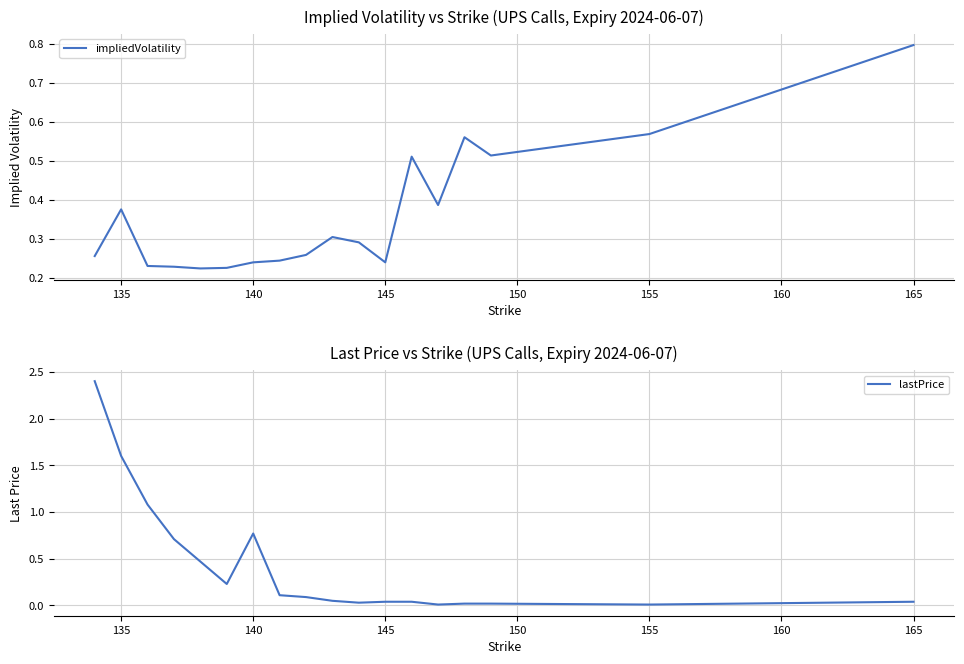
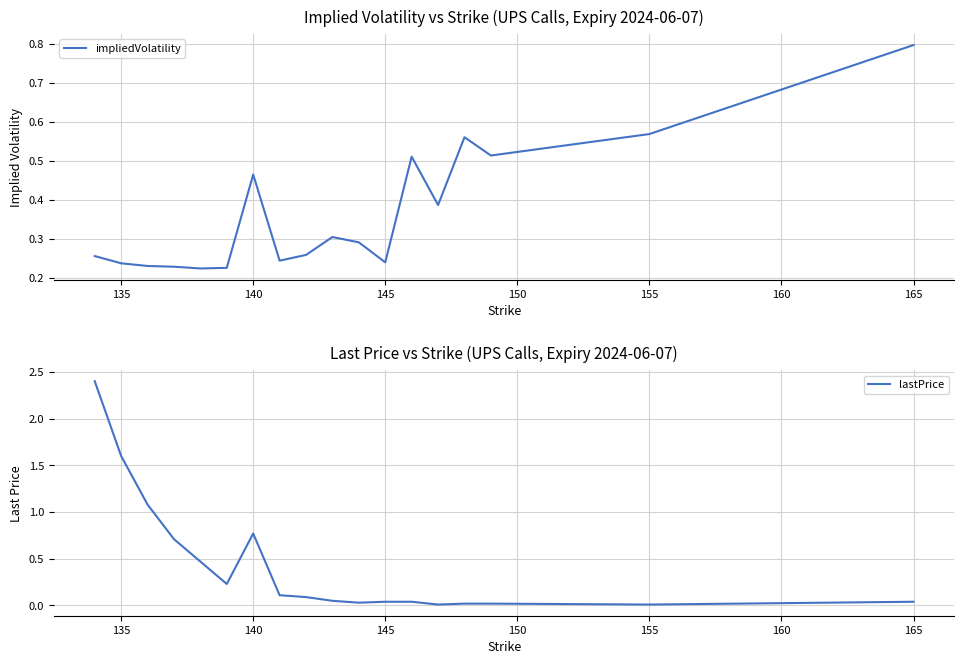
Implied Volatility vs Strike (UPS Calls, Expiry 2024-06-07), 135: 0.38 -> 0.24
Implied Volatility vs Strike (UPS Calls, Expiry 2024-06-07), 140: 0.24 -> 0.46
